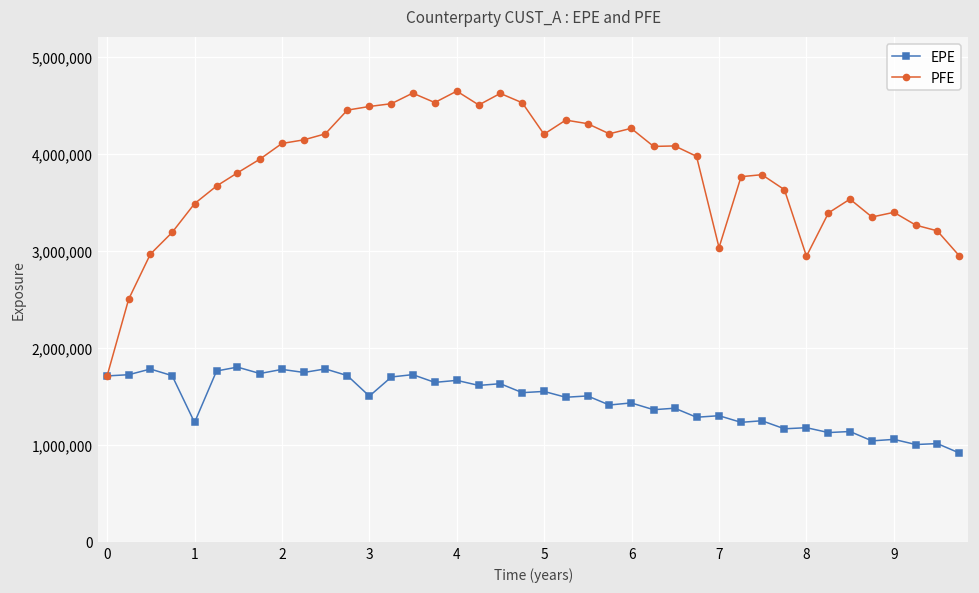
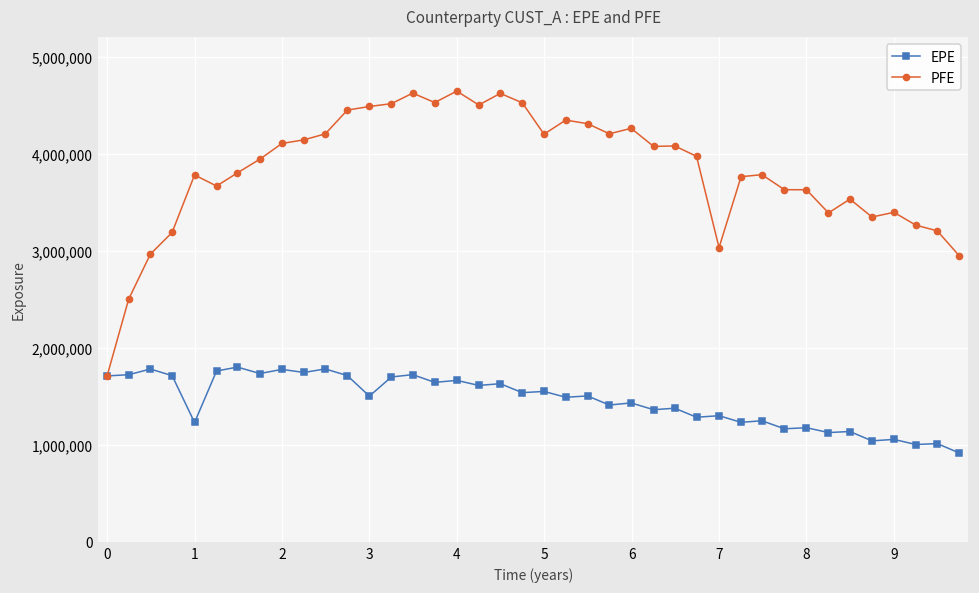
PFE, 1: 3,500,000 -> 3,800,000
PFE, 8: 2,900,000 -> 3,600,000
